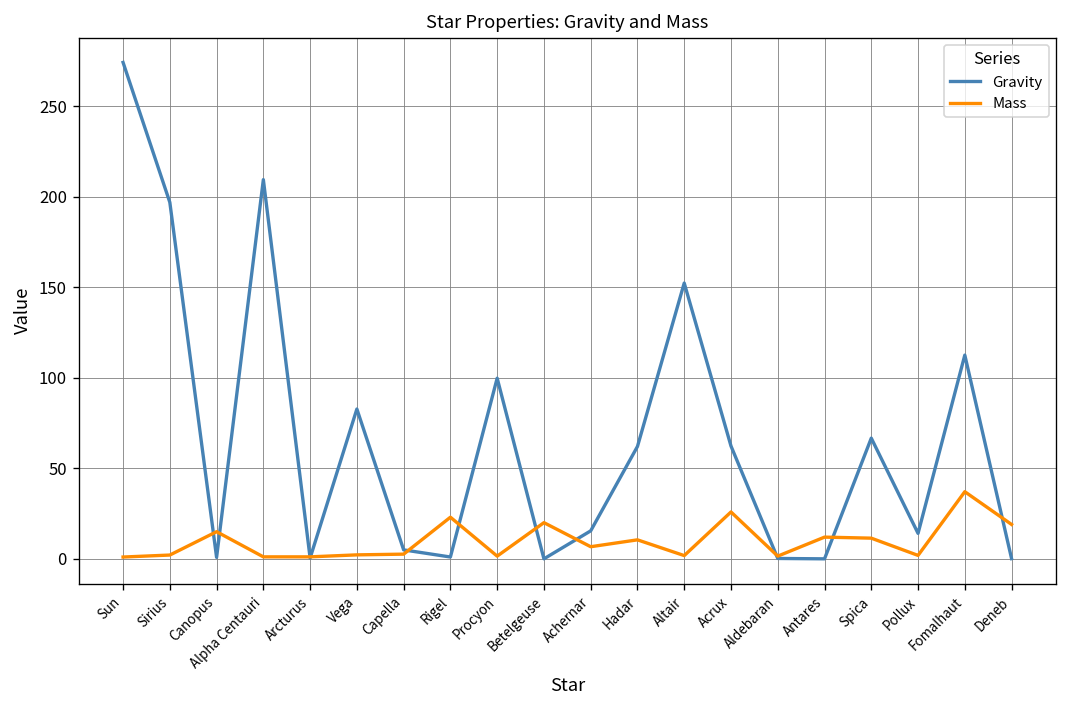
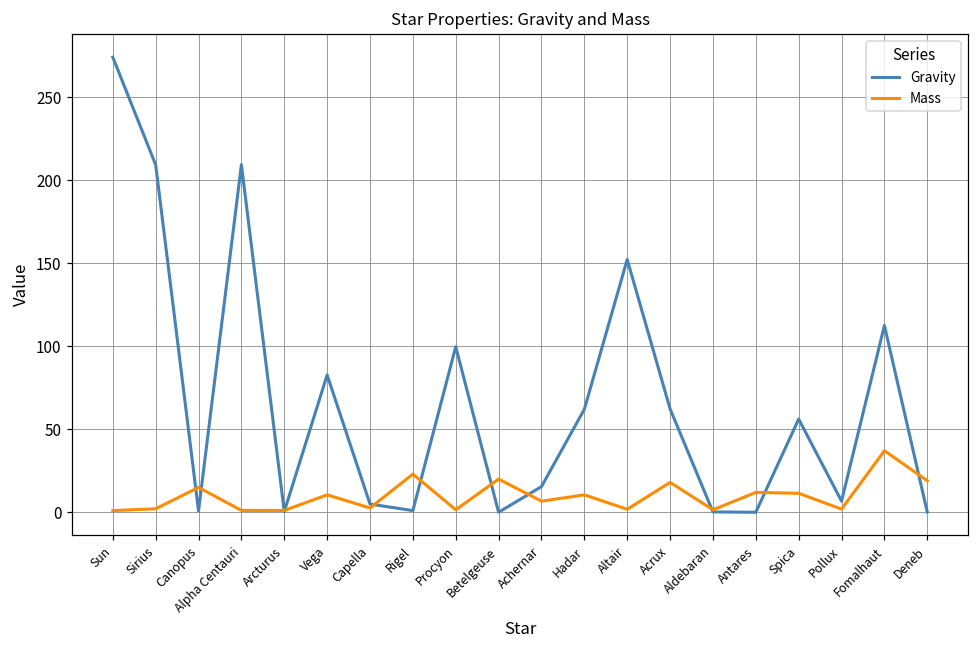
Gravity, Sirius: 197 -> 209
Mass, Vega: 2 -> 11
Mass, Acrux: 26 -> 18
Gravity, Spica: 67 -> 56
Gravity, Pollux: 14 -> 7
